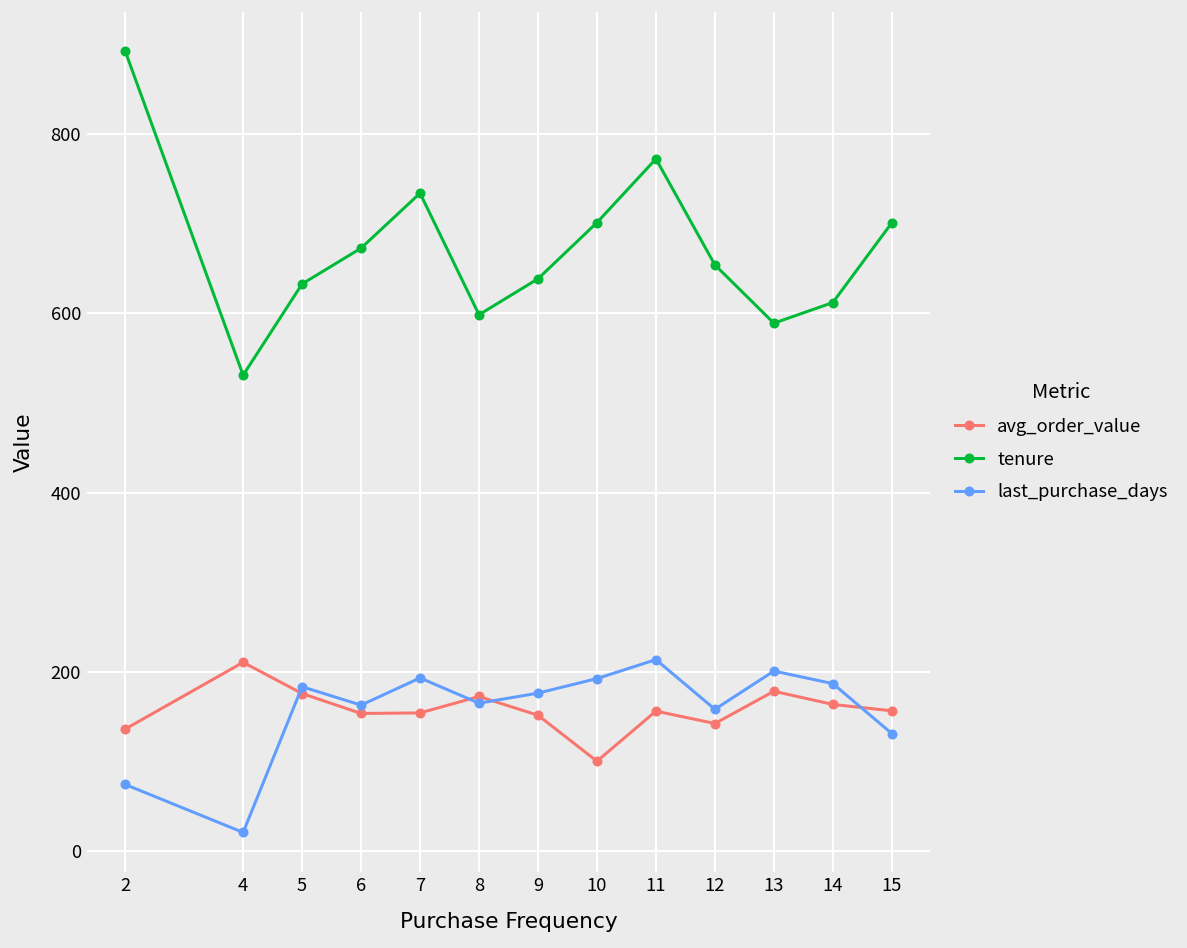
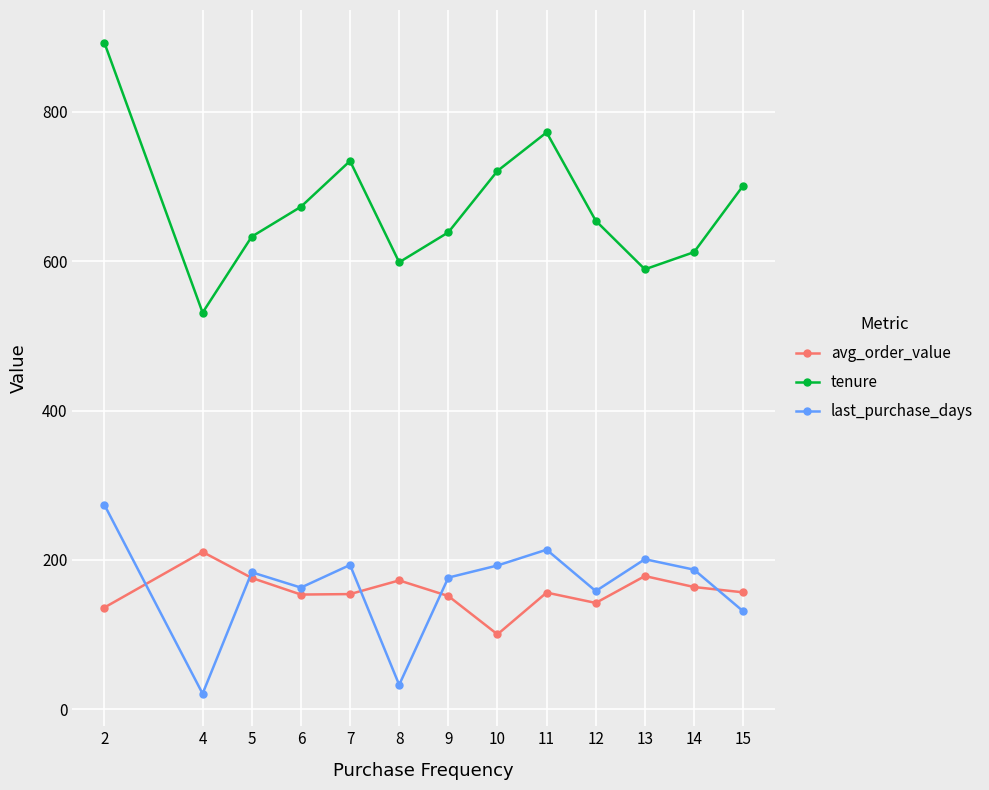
last_purchase_days, 2: 70 -> 270
last_purchase_days, 8: 170 -> 30
tenure, 10: 700 -> 720
